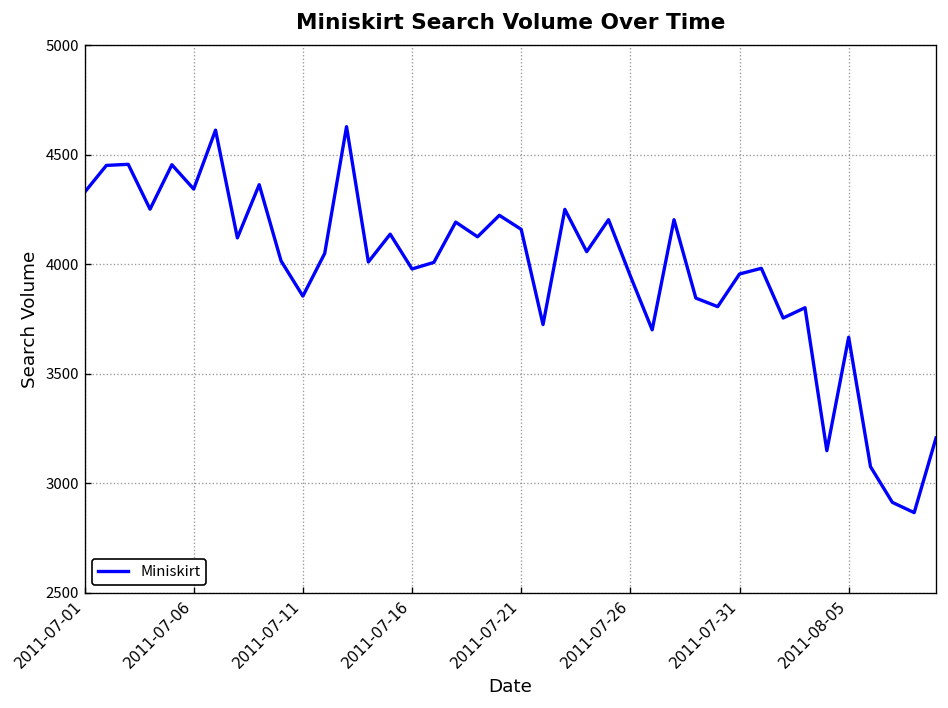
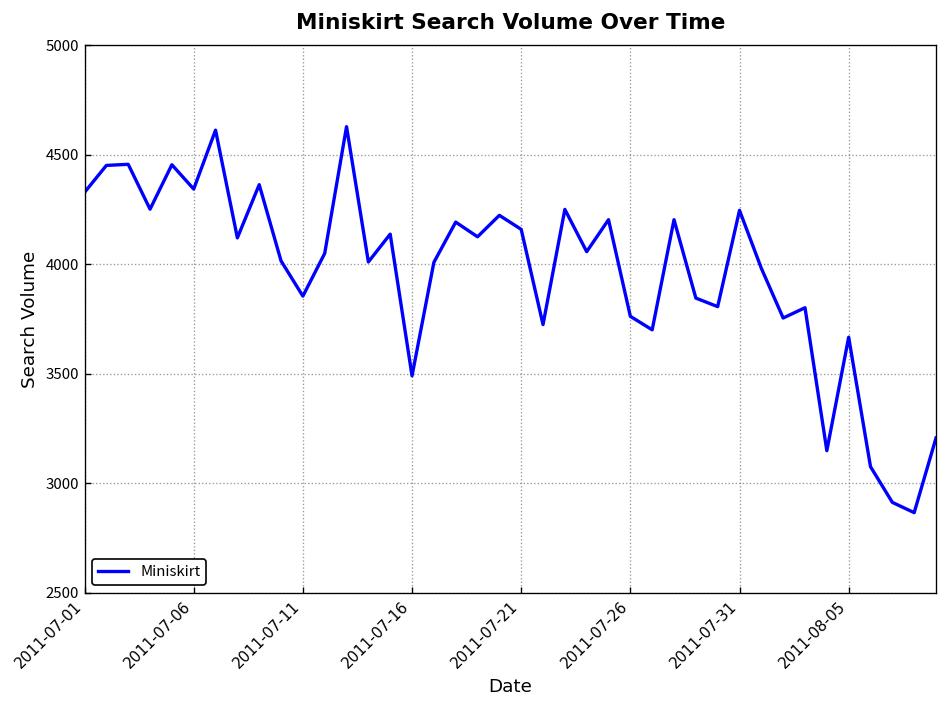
2011-07-16: 3980 -> 3490
2011-07-26: 3950 -> 3760
2011-07-31: 3960 -> 4250
